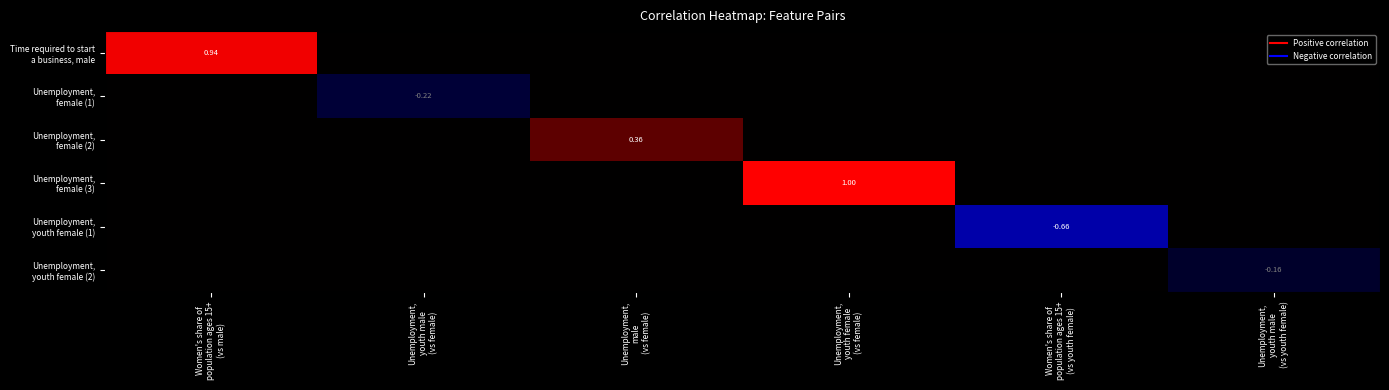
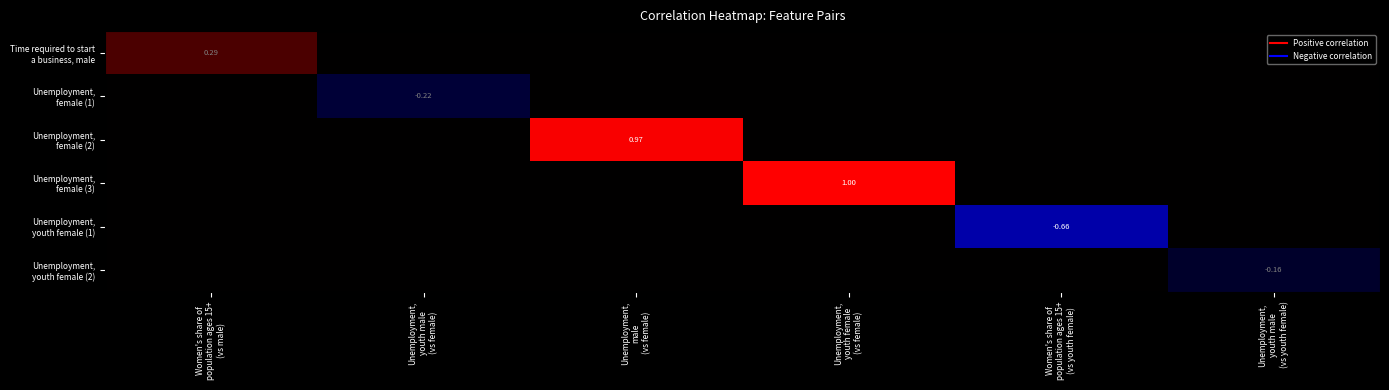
Time required to start a business, male, Women's share of population ages 15+ (vs male): 0.94 -> 0.29
Unemployment, female (2), Unemployment, male (vs female): 0.36 -> 0.97
